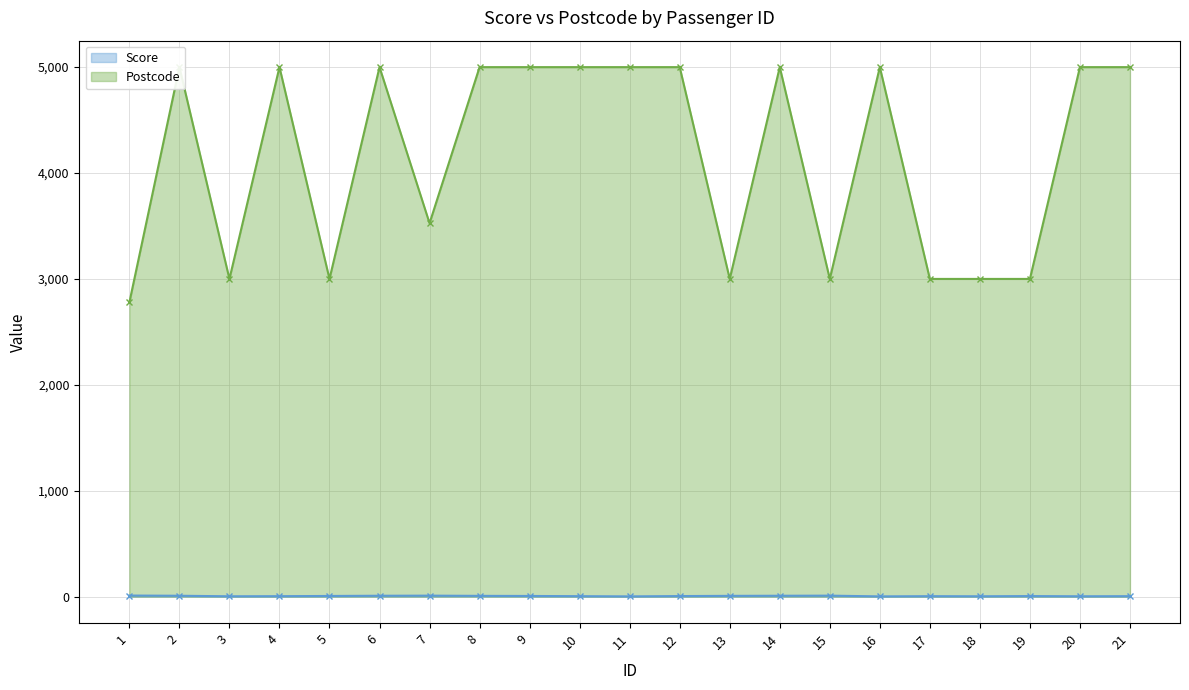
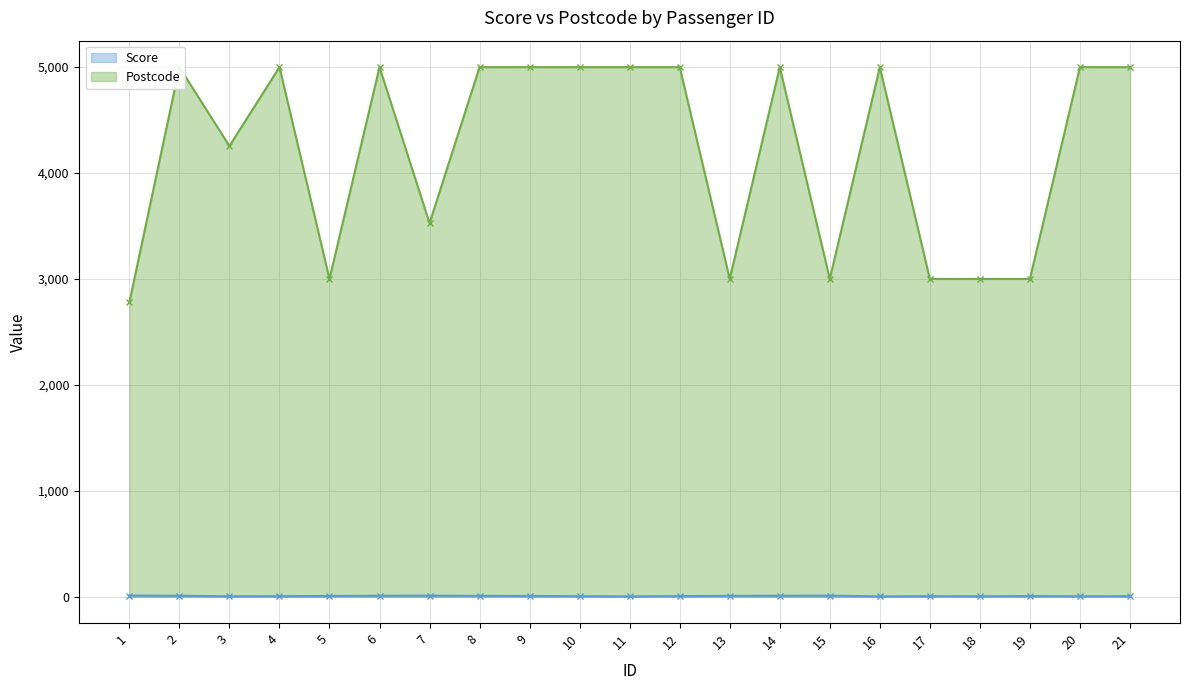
Postcode, 3: 3,000 -> 4,260
